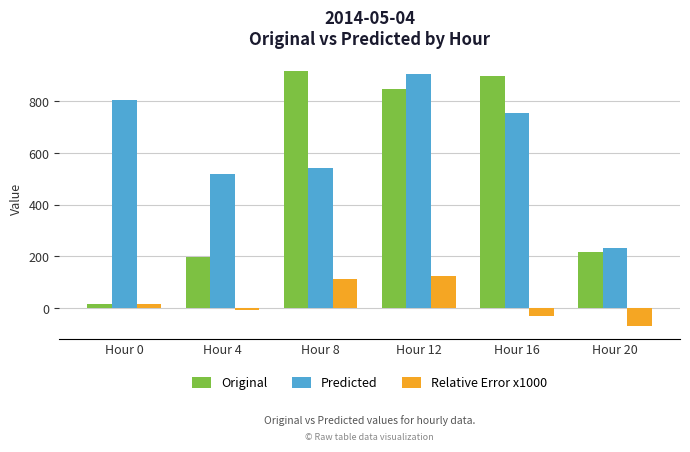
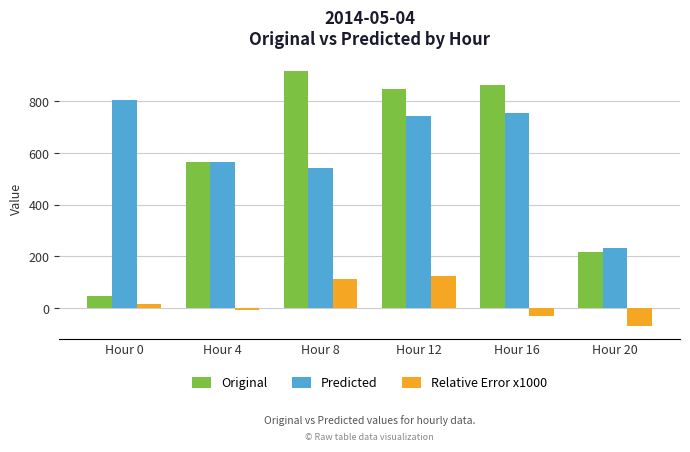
Original, Hour 0: 20 -> 50
Original, Hour 4: 200 -> 560
Predicted, Hour 4: 520 -> 570
Predicted, Hour 12: 910 -> 750
Original, Hour 16: 900 -> 860
